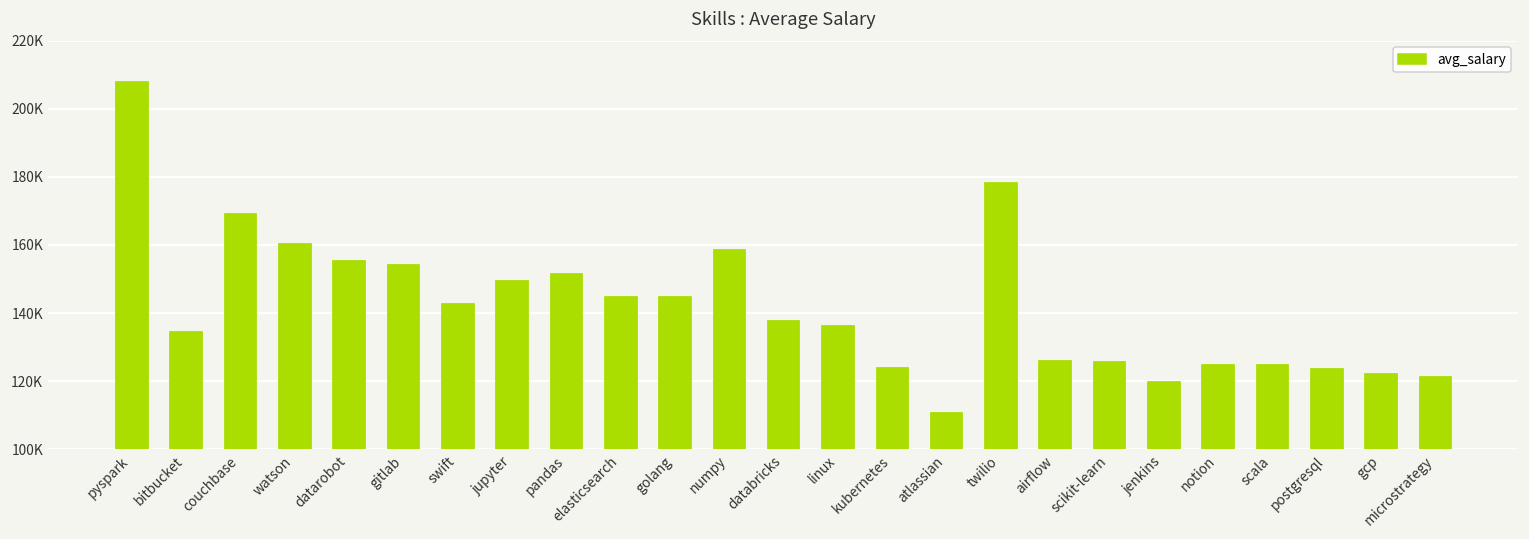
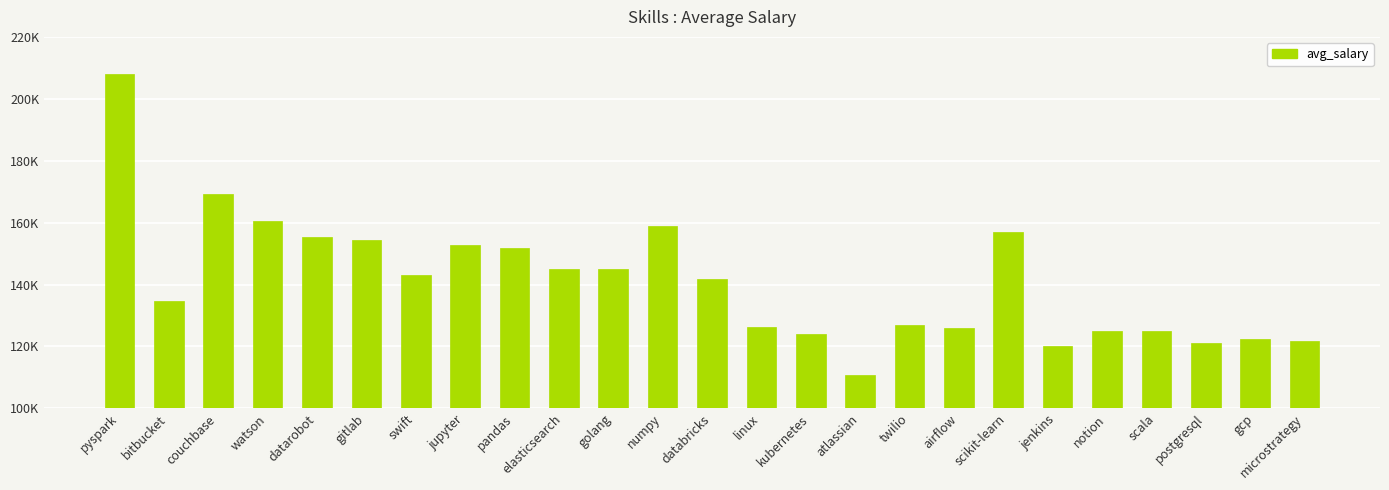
jupyter: 150000 -> 153000
databricks: 138000 -> 142000
linux: 137000 -> 126000
twilio: 178000 -> 127000
scikit-learn: 126000 -> 157000
postgresql: 124000 -> 121000
